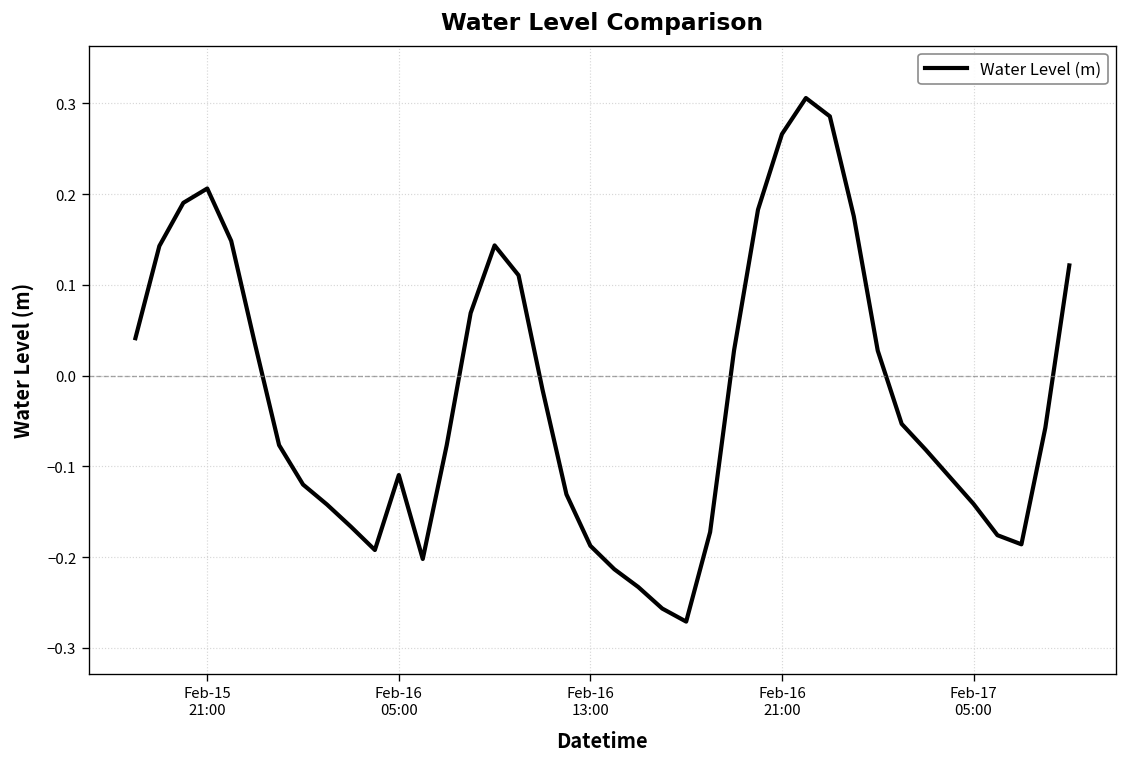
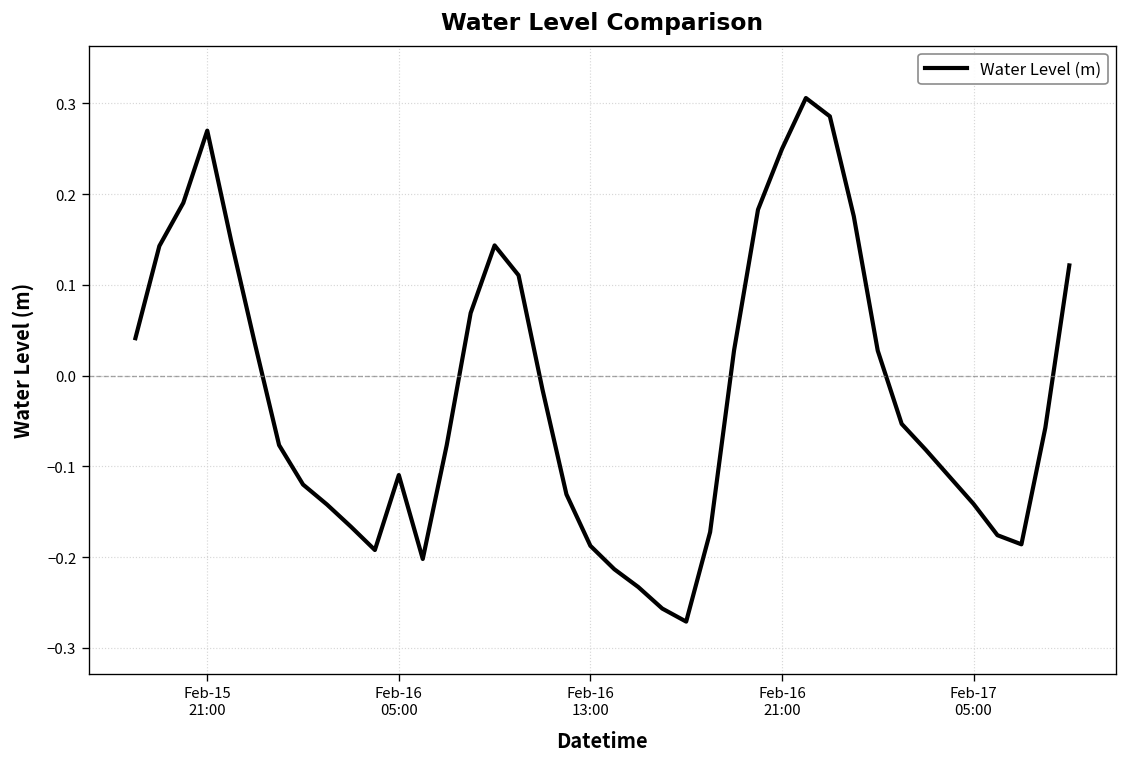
Feb-15 21:00: 0.21 -> 0.27
Feb-16 21:00: 0.27 -> 0.25
